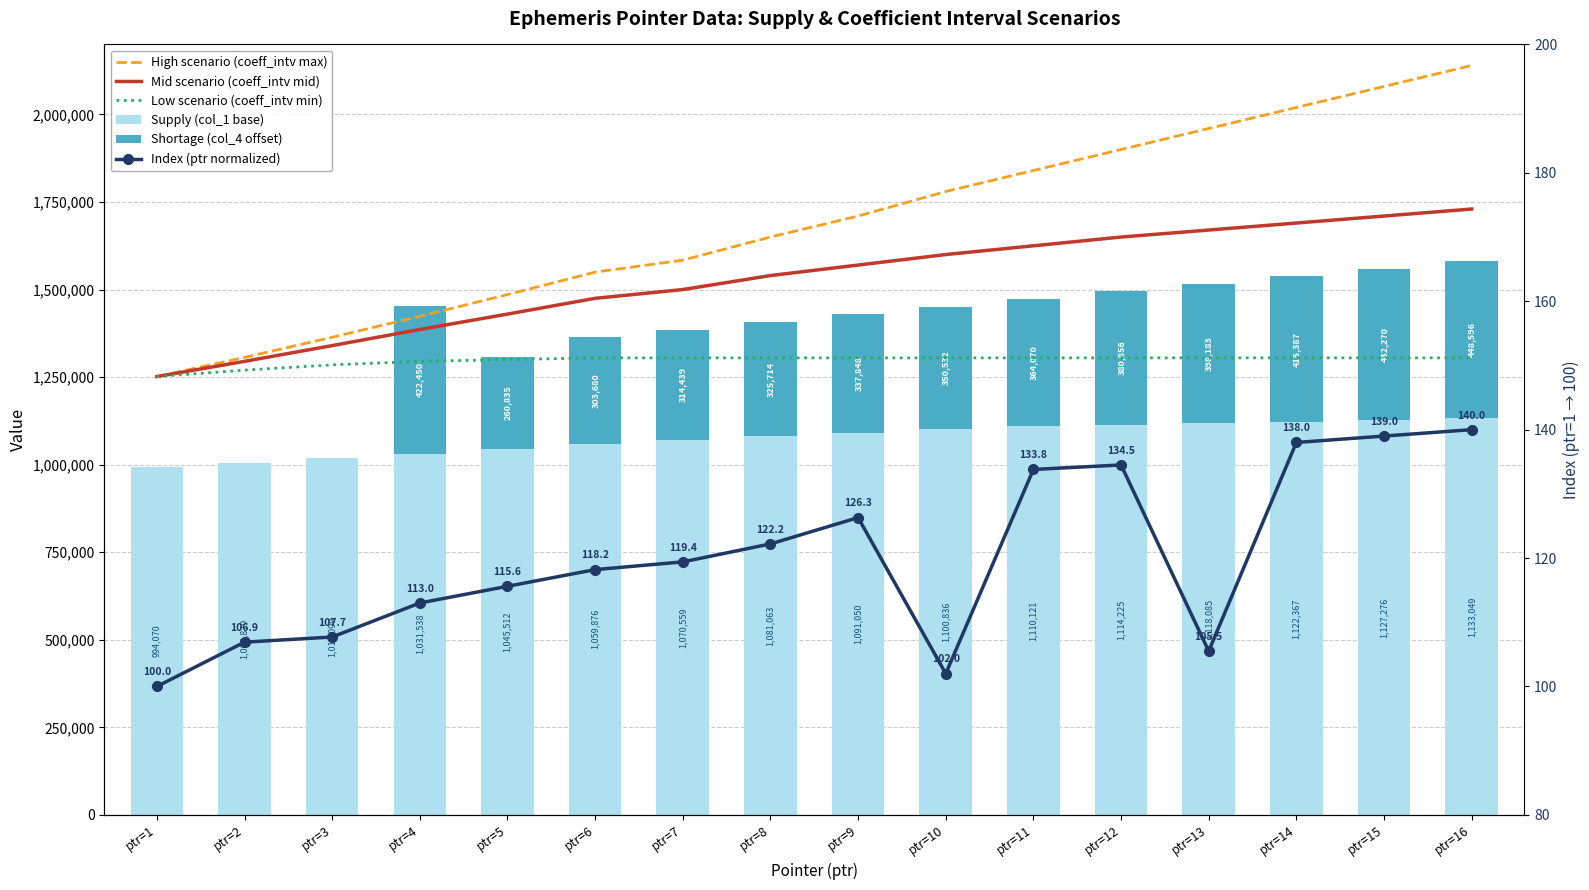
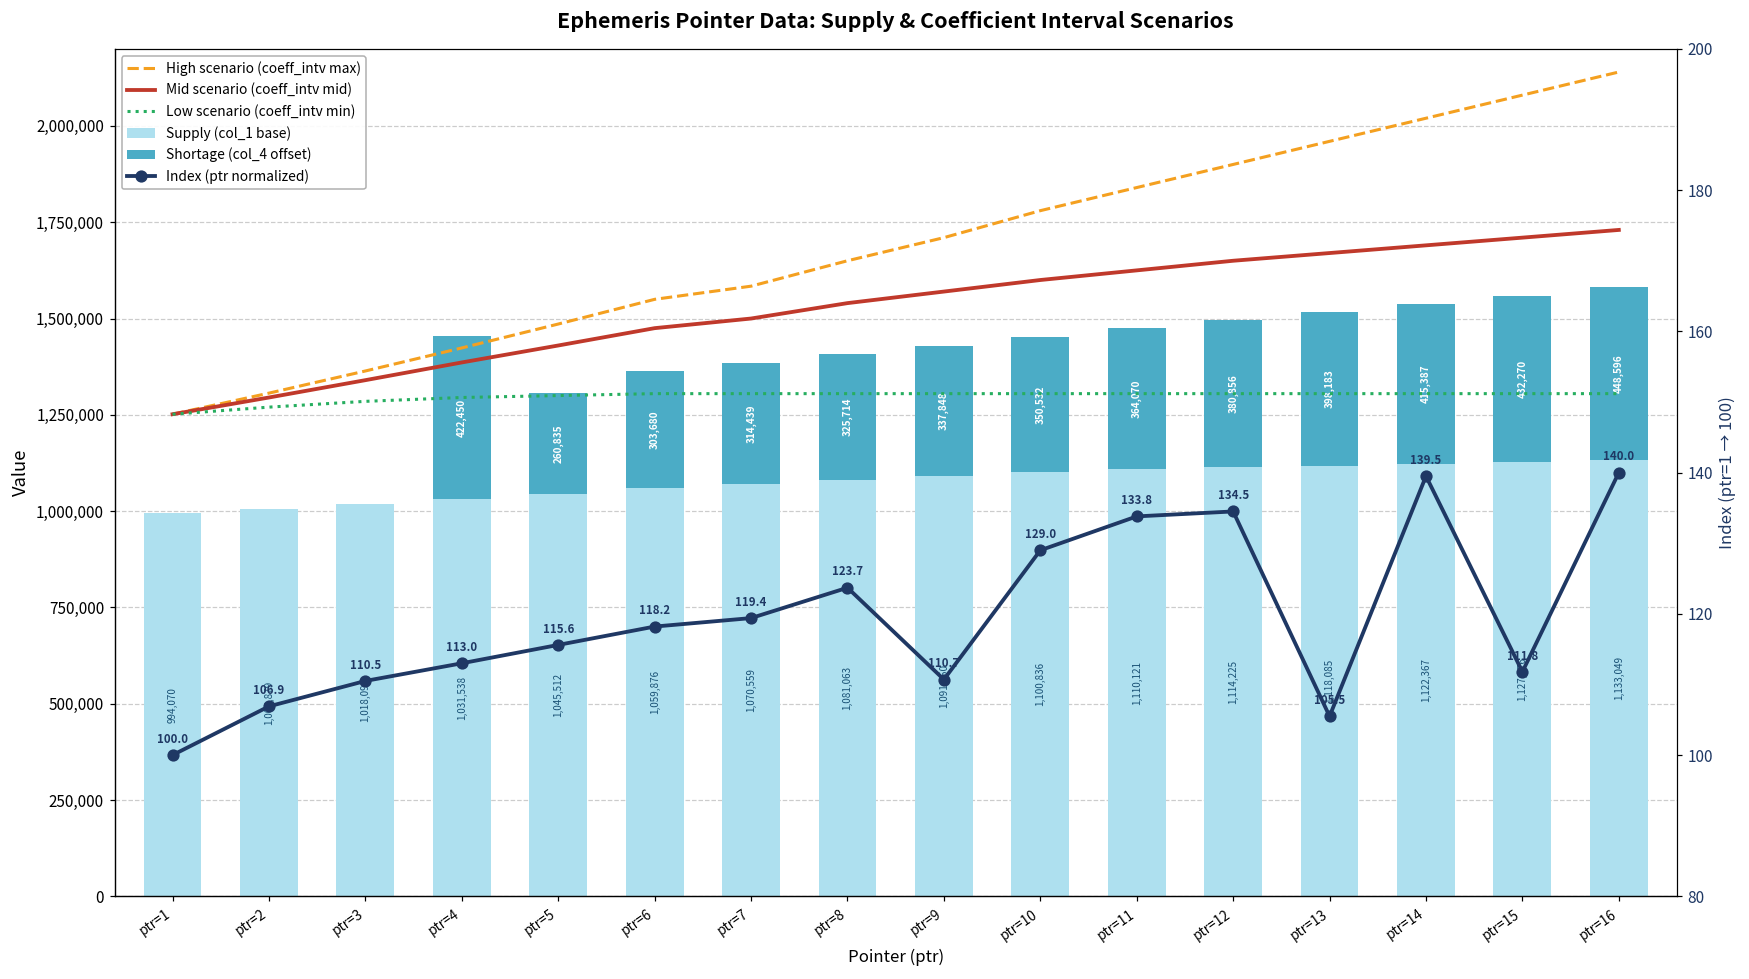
Index (ptr normalized), ptr=3: 107.7 -> 110.5
Index (ptr normalized), ptr=8: 122.2 -> 123.7
Index (ptr normalized), ptr=9: 126.3 -> 110.7
Index (ptr normalized), ptr=10: 102.0 -> 129.0
Index (ptr normalized), ptr=14: 138.0 -> 139.5
Index (ptr normalized), ptr=15: 139.0 -> 111.8
